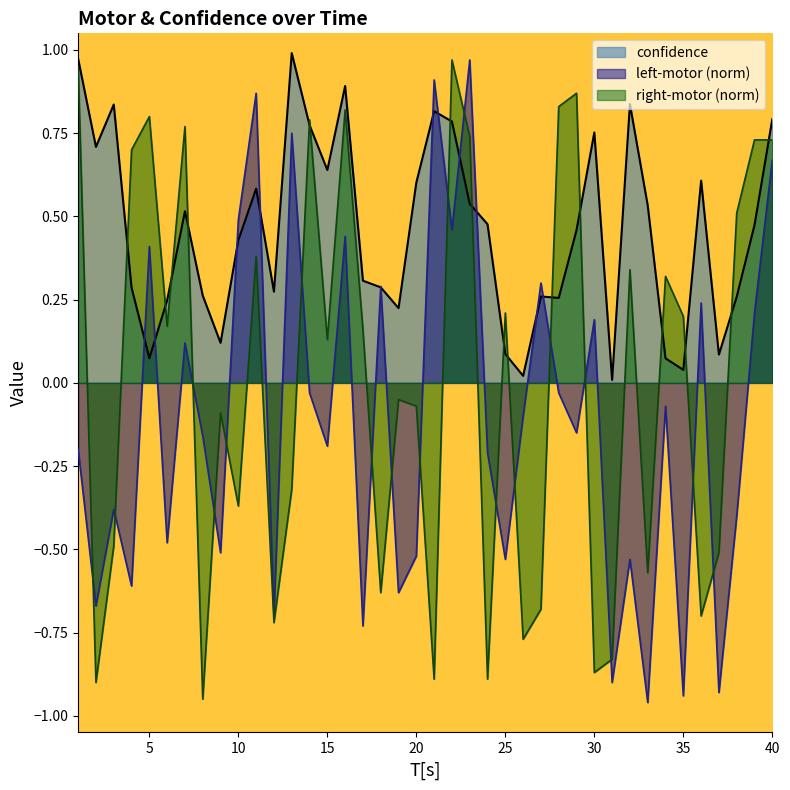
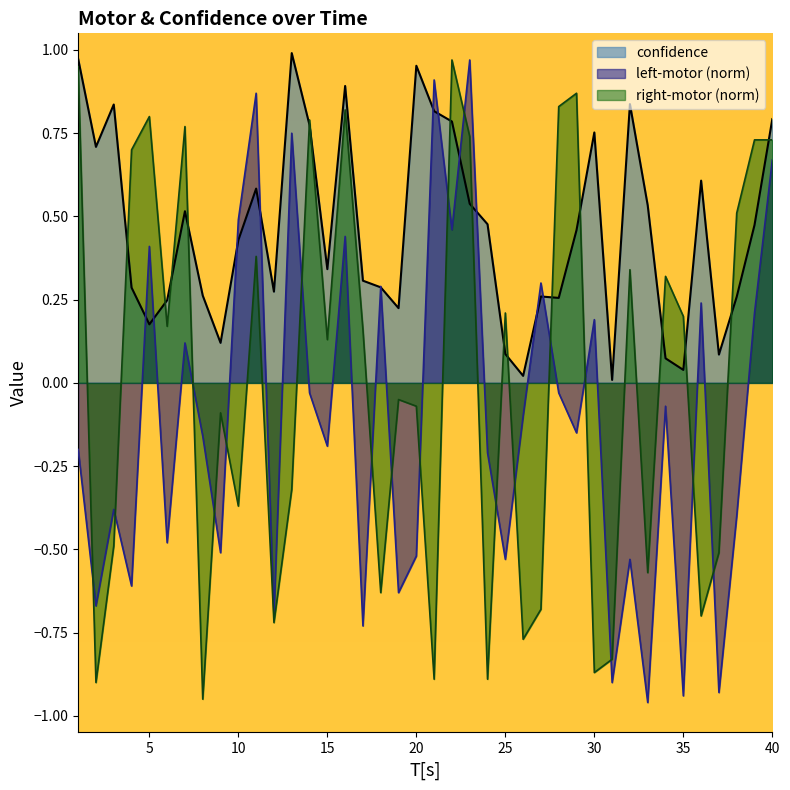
confidence, 5: 0.07 -> 0.18
confidence, 15: 0.64 -> 0.34
confidence, 20: 0.60 -> 0.95
